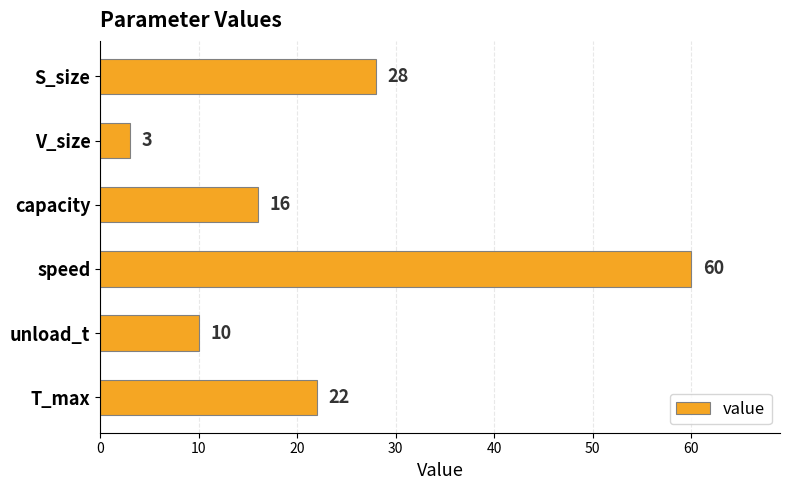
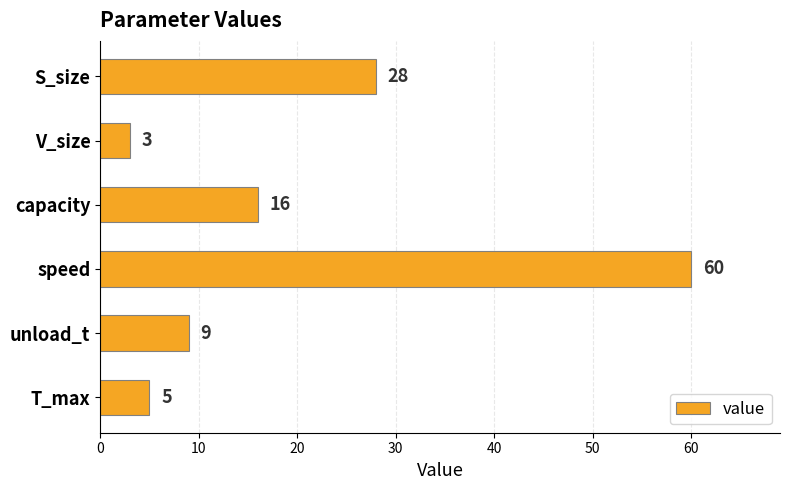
unload_t: 10 -> 9
T_max: 22 -> 5
